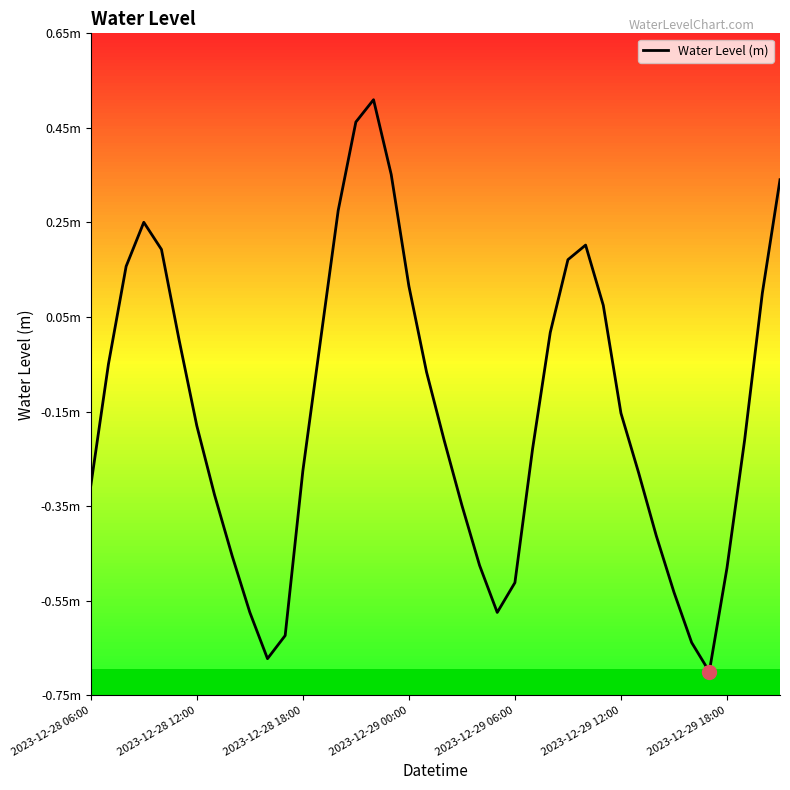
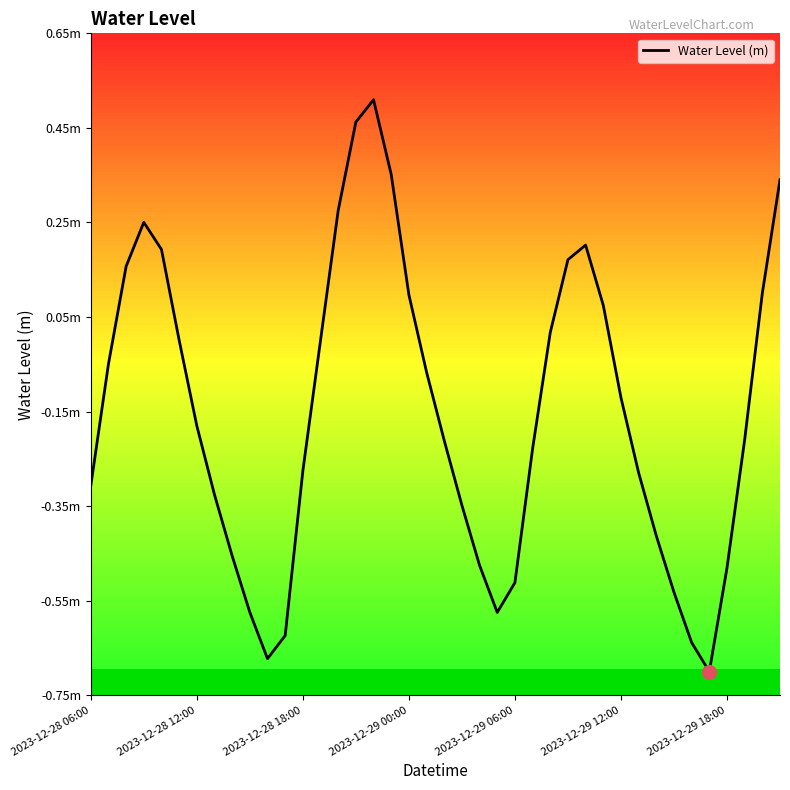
Water Level (m), 2023-12-29 00:00: 0.12m -> 0.10m
Water Level (m), 2023-12-29 12:00: -0.15m -> -0.12m
